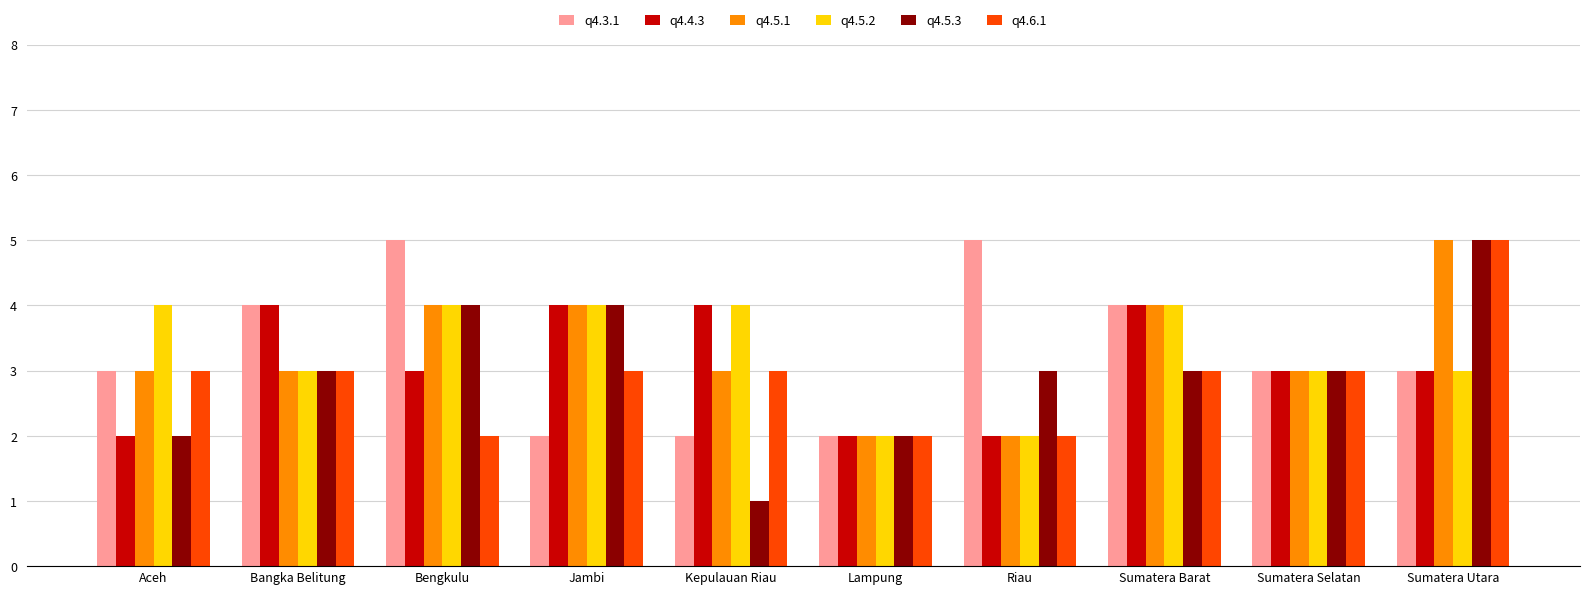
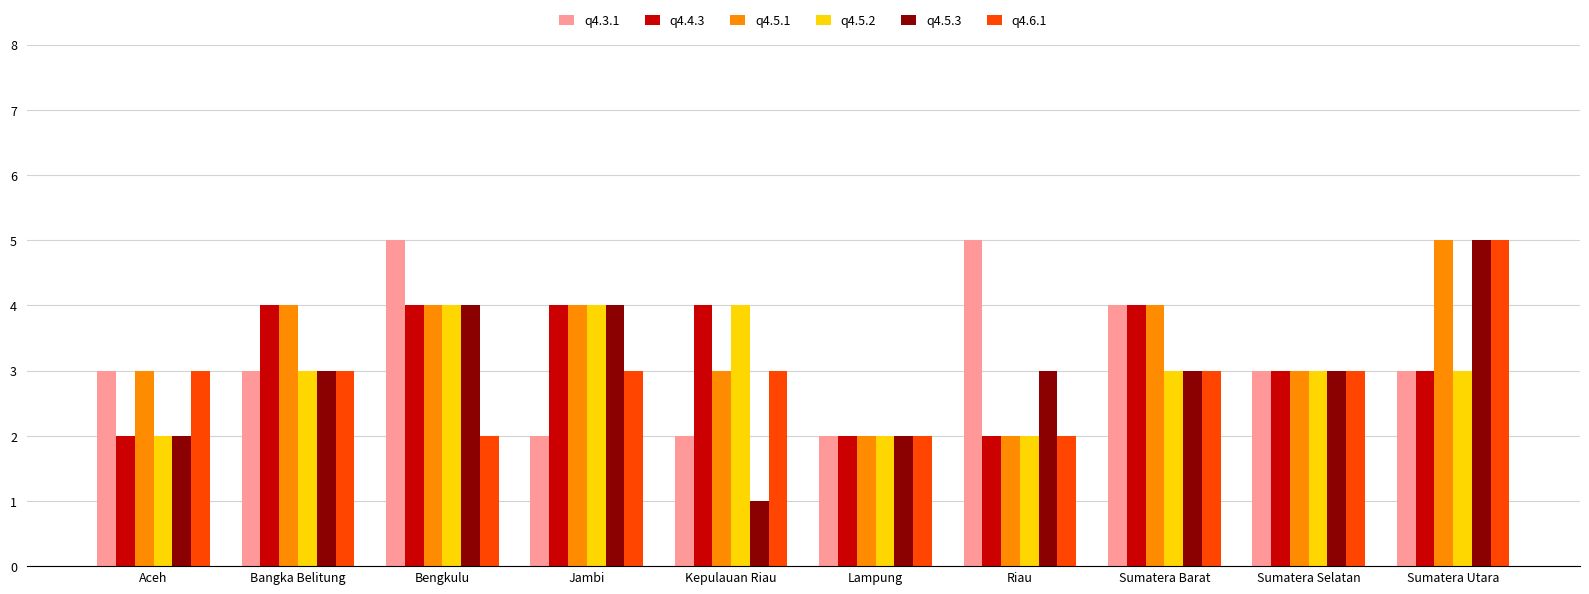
q4.5.2, Aceh: 4 -> 2
q4.3.1, Bangka Belitung: 4 -> 3
q4.5.1, Bangka Belitung: 3 -> 4
q4.4.3, Bengkulu: 3 -> 4
q4.5.2, Sumatera Barat: 4 -> 3
